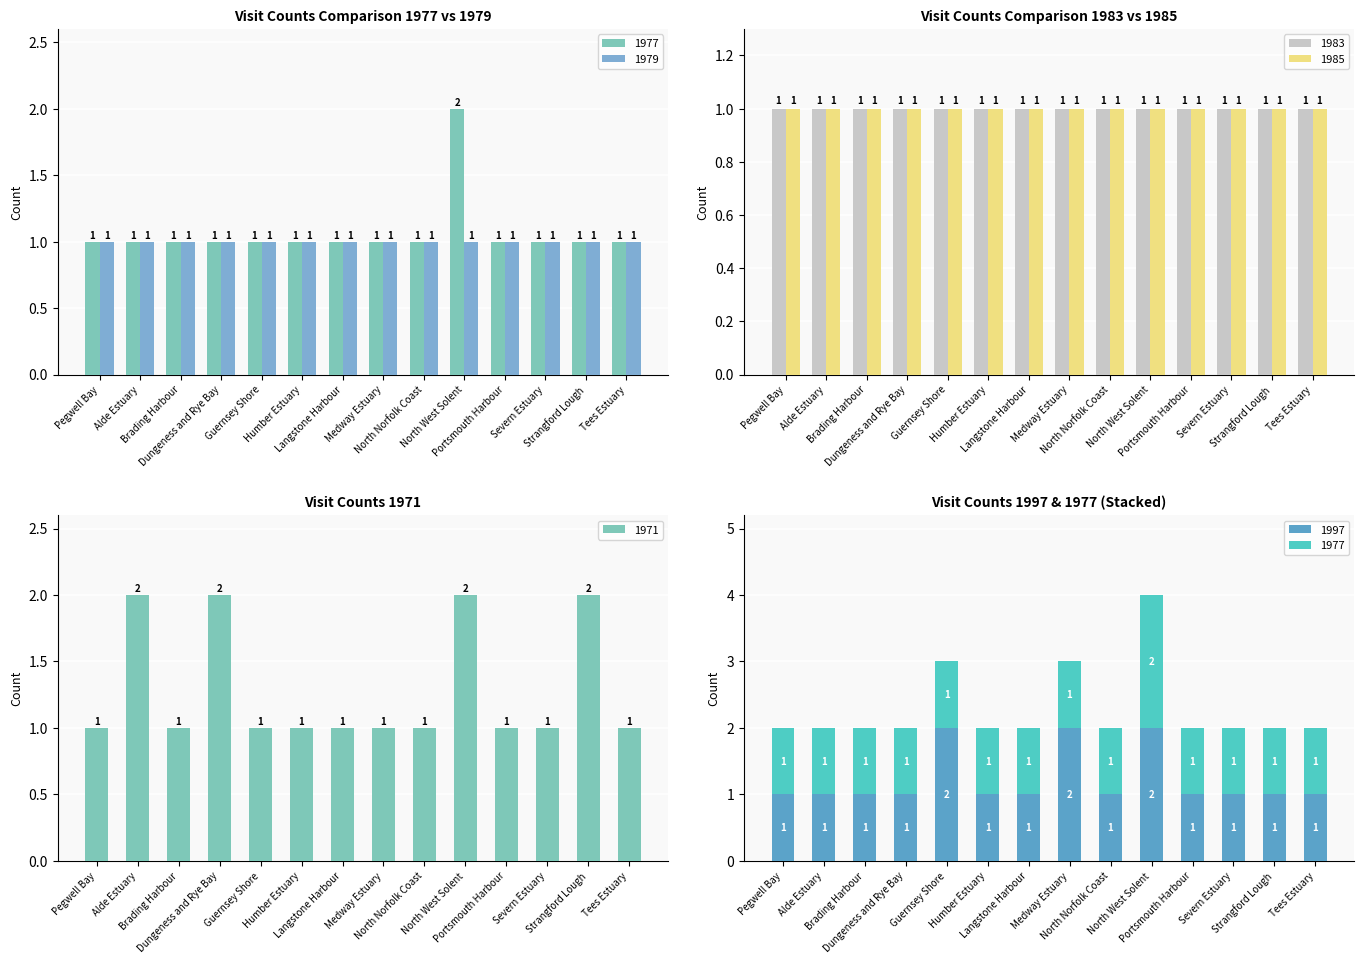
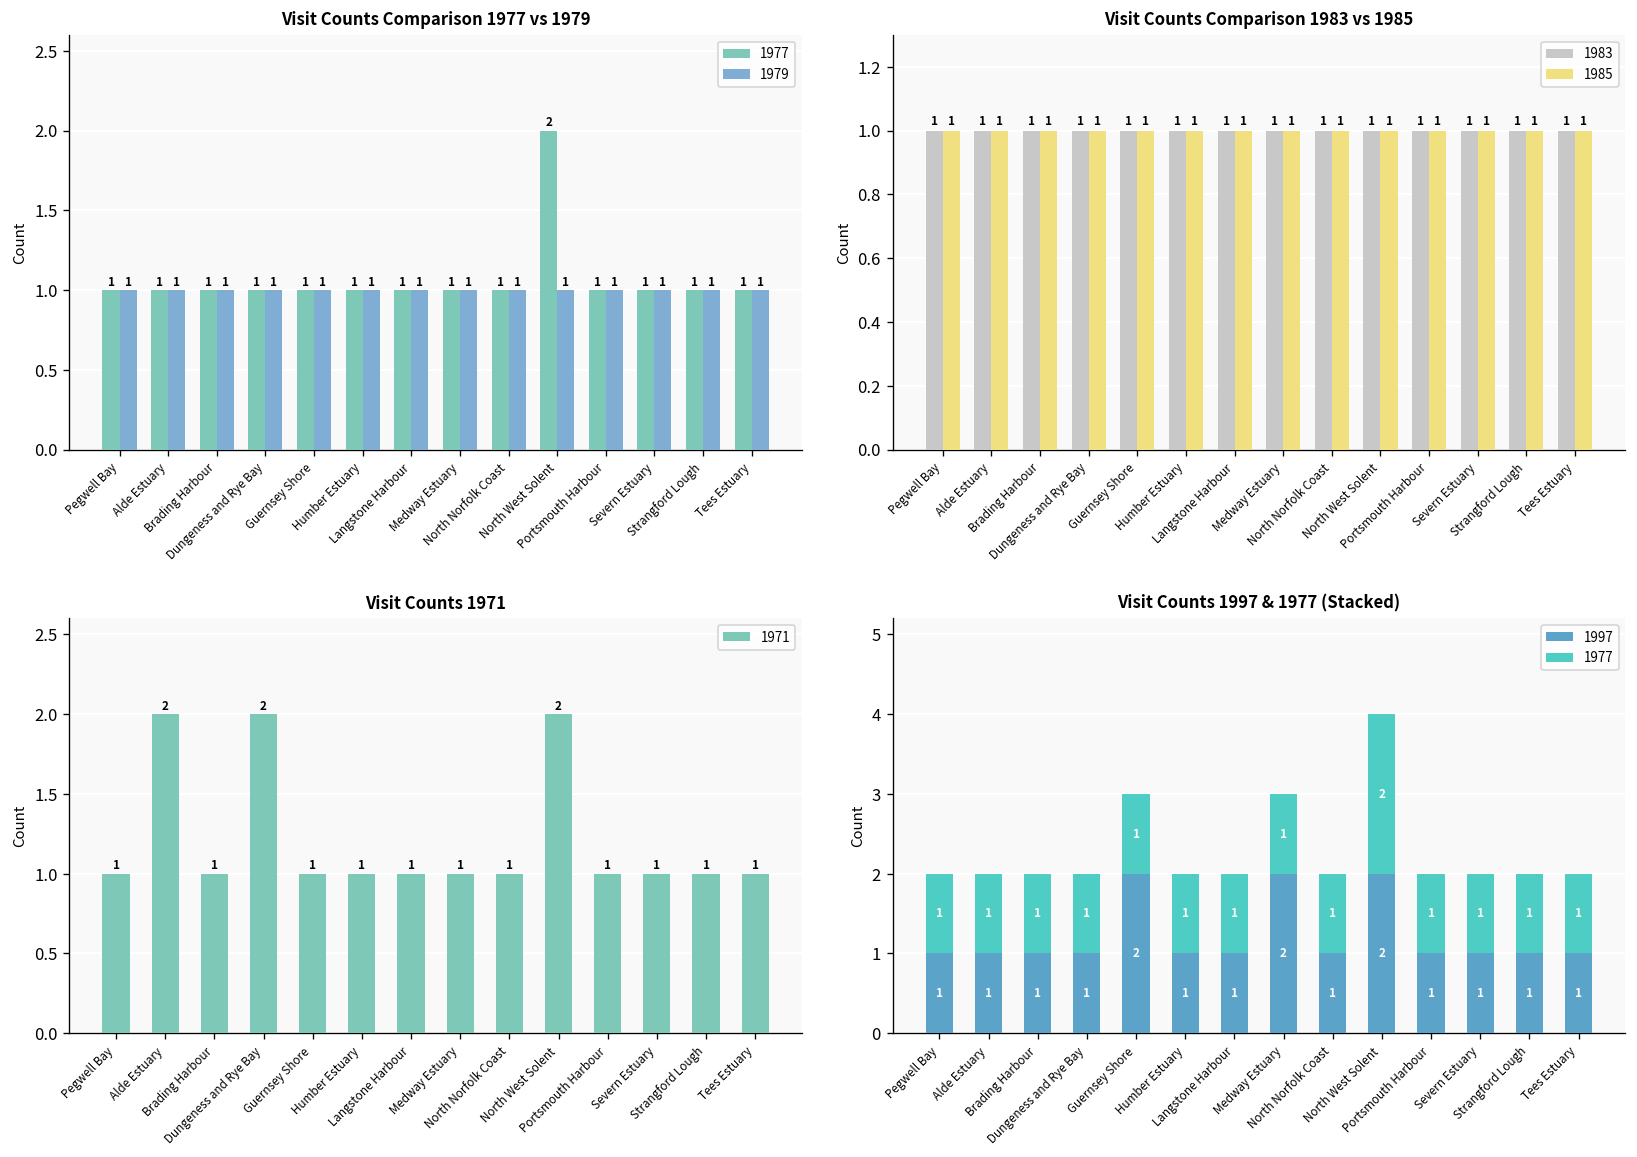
Visit Counts 1971, Strangford Lough: 2 -> 1
